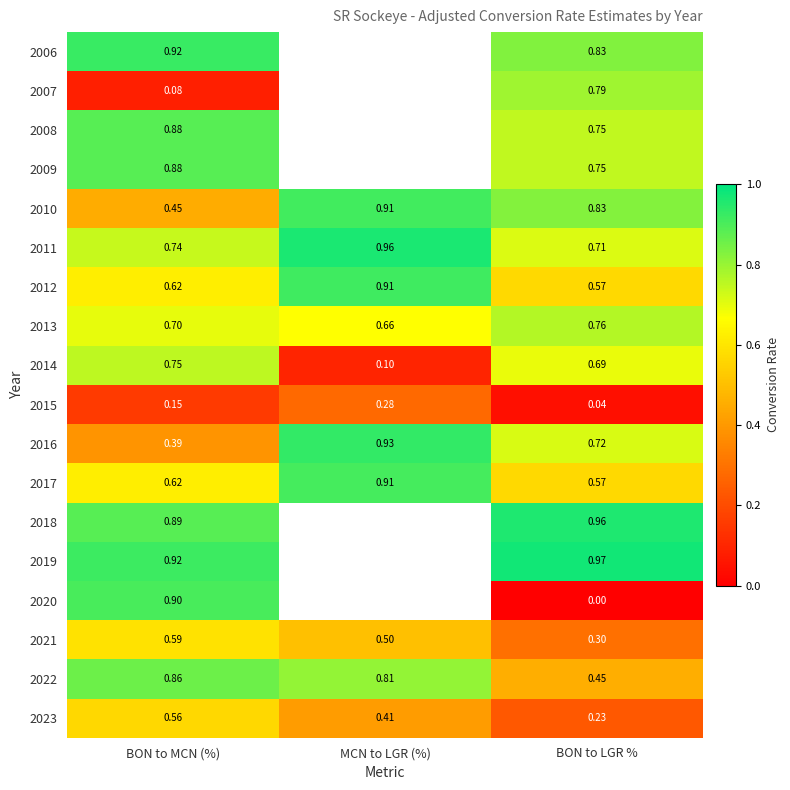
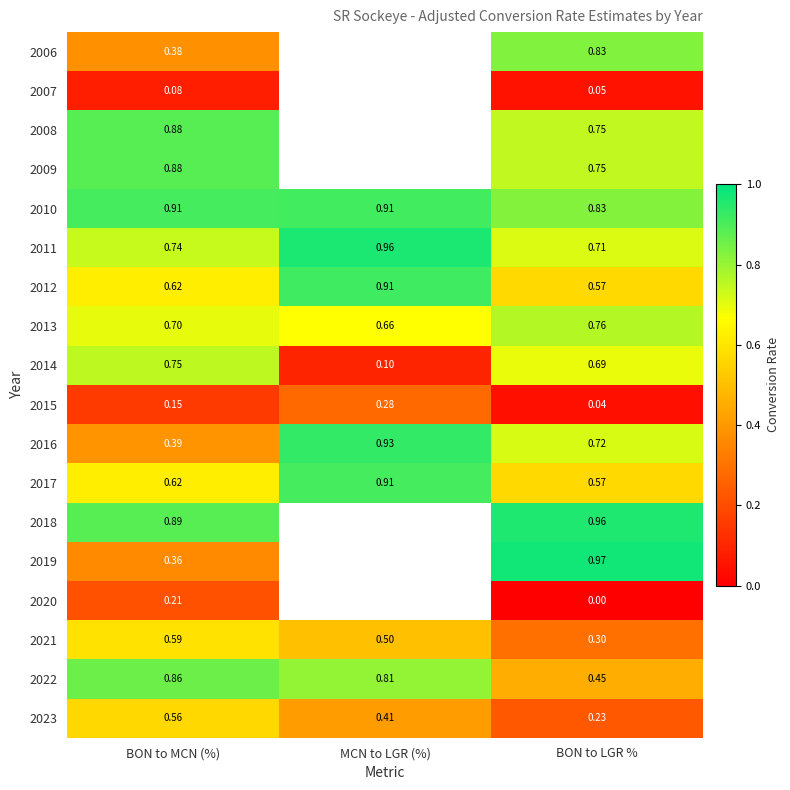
2006, BON to MCN (%): 0.92 -> 0.38
2007, BON to LGR %: 0.79 -> 0.05
2010, BON to MCN (%): 0.45 -> 0.91
2019, BON to MCN (%): 0.92 -> 0.36
2020, BON to MCN (%): 0.90 -> 0.21
